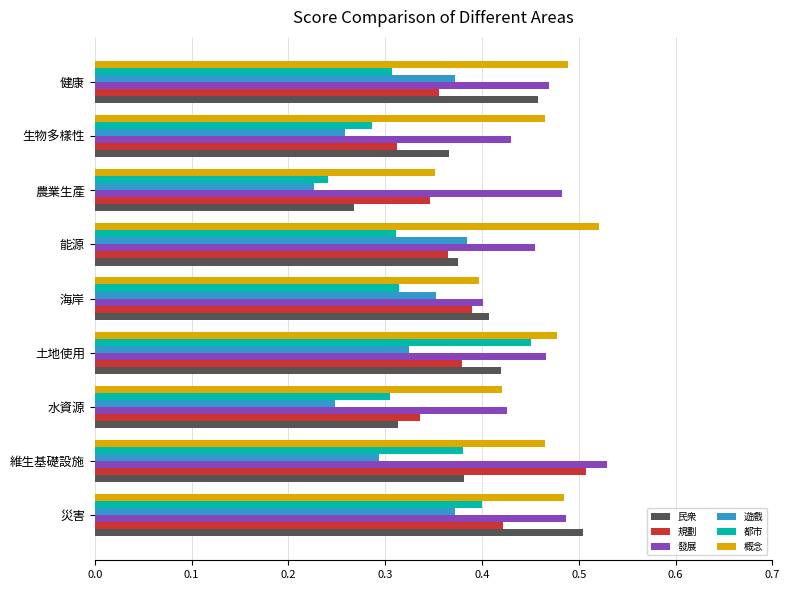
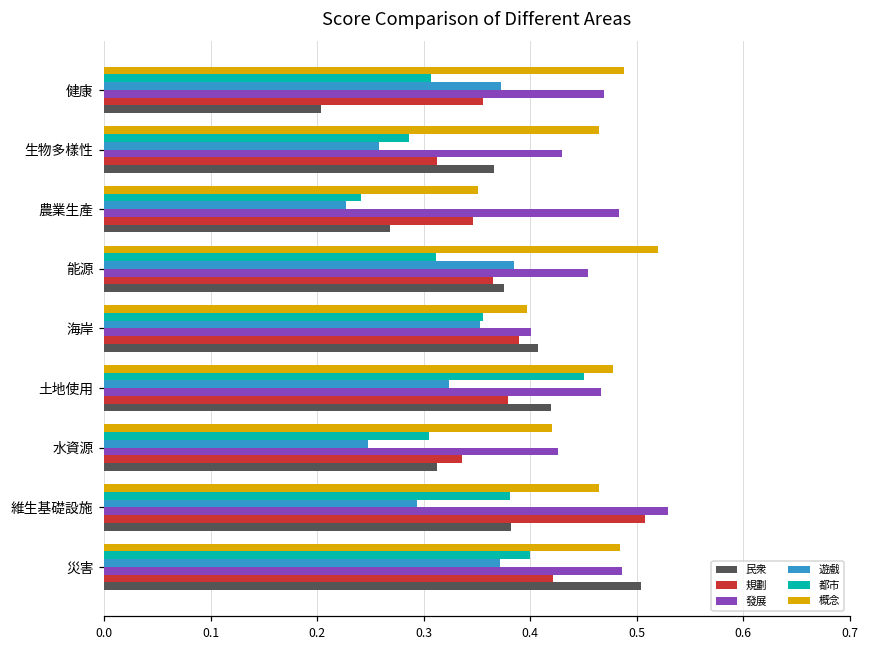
民衆, 健康: 0.46 -> 0.20
都市, 海岸: 0.31 -> 0.36
